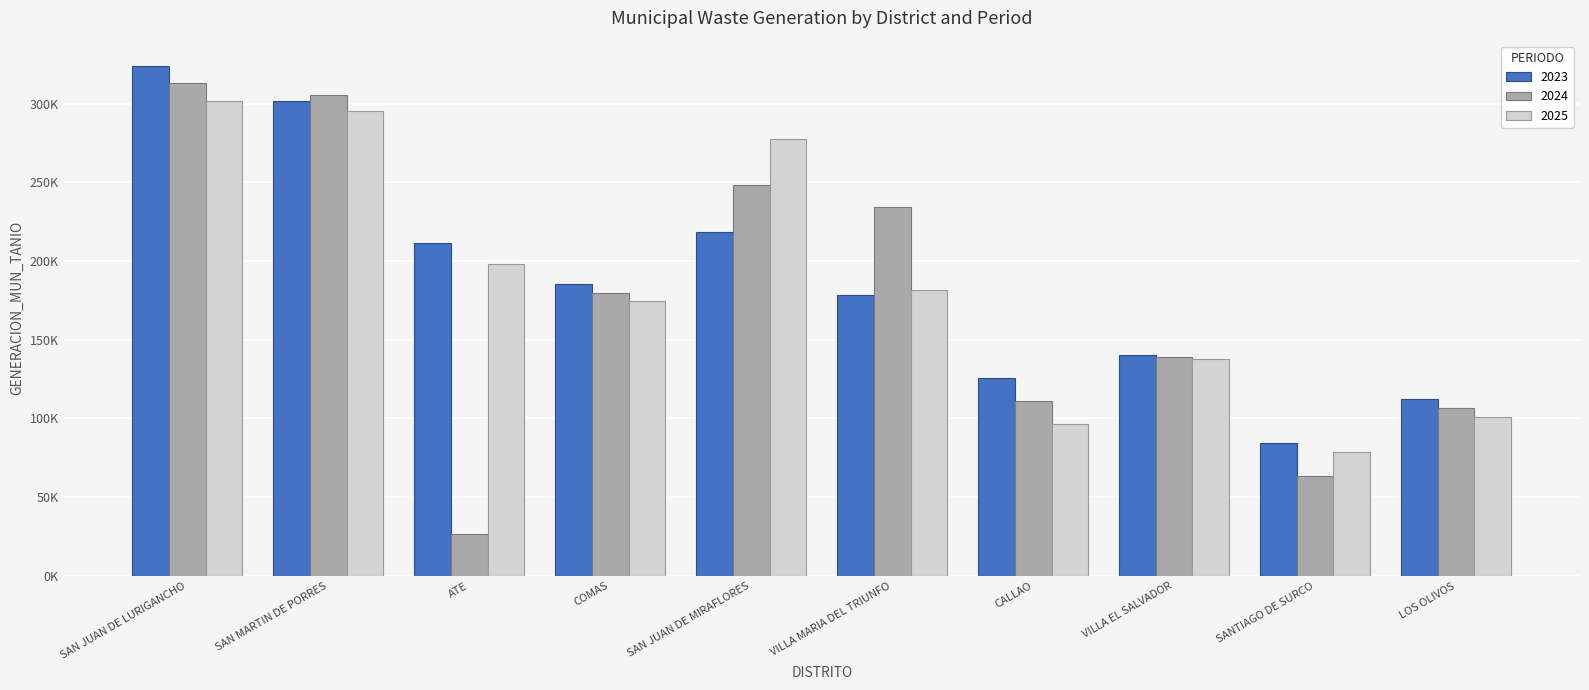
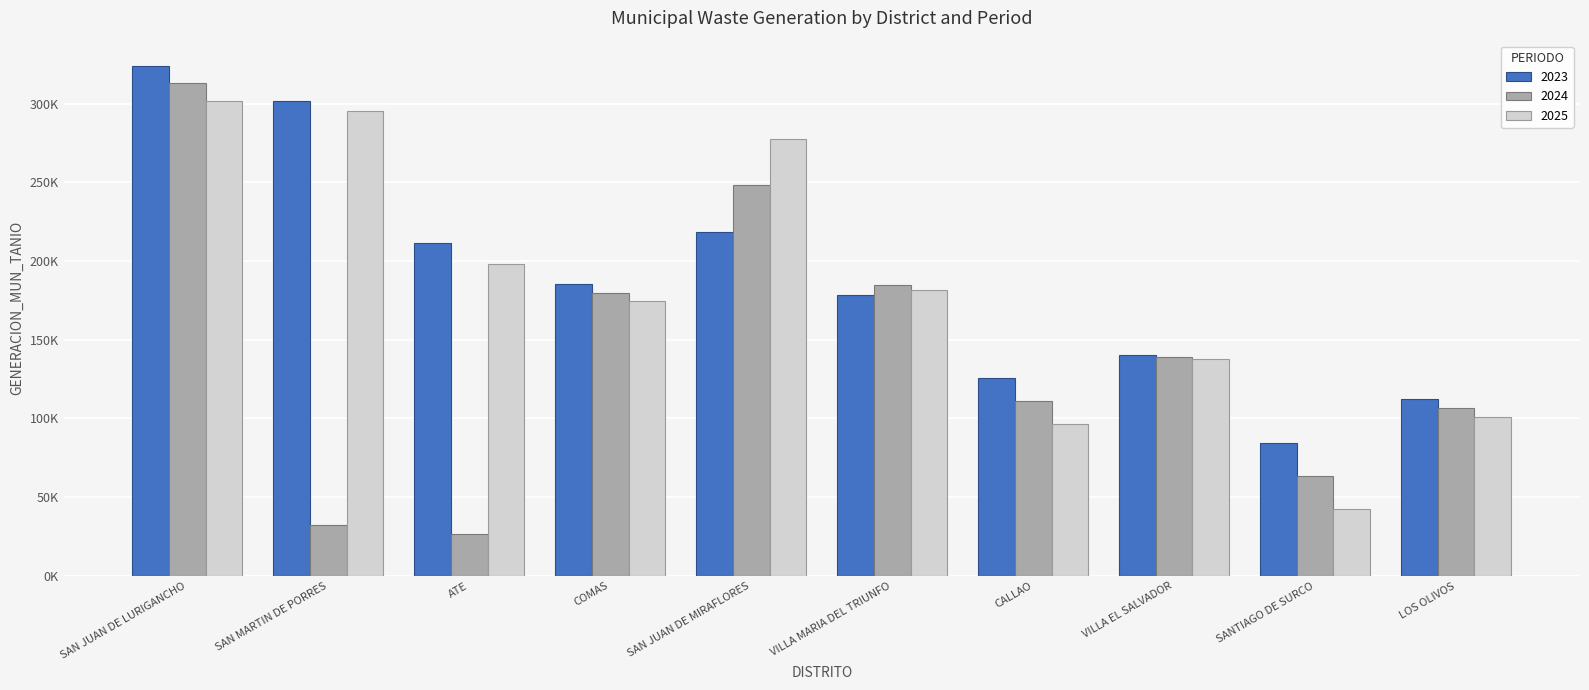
2024, SAN MARTIN DE PORRES: 306000 -> 32000
2024, VILLA MARIA DEL TRIUNFO: 234000 -> 185000
2025, SANTIAGO DE SURCO: 79000 -> 43000
